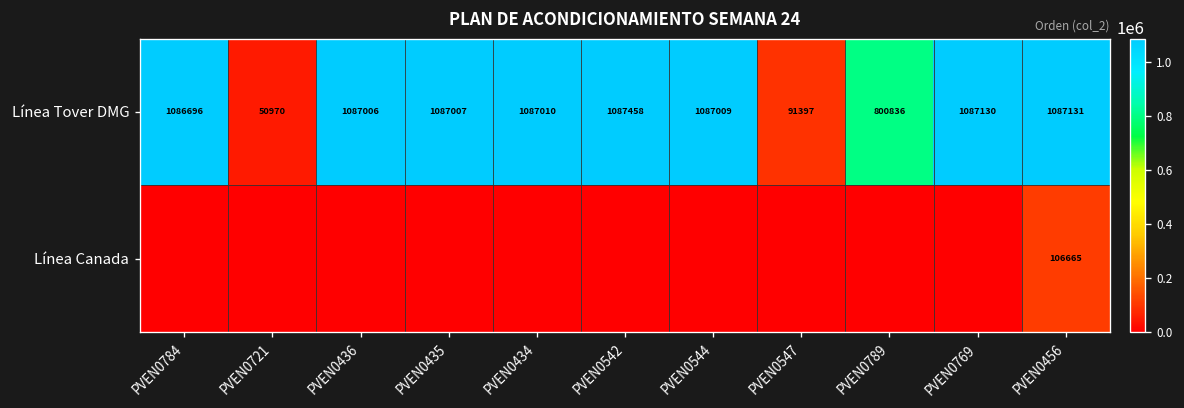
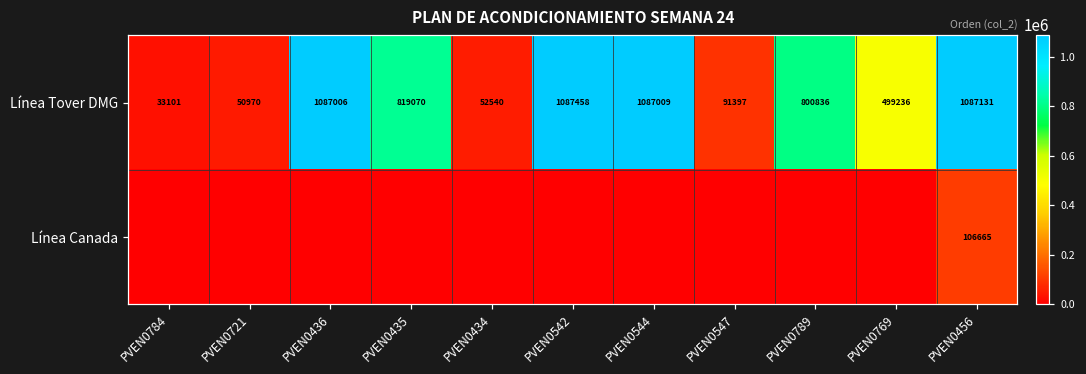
Línea Tover DMG, PVEN0784: 1086696 -> 33101
Línea Tover DMG, PVEN0435: 1087007 -> 819070
Línea Tover DMG, PVEN0434: 1087010 -> 52540
Línea Tover DMG, PVEN0769: 1087130 -> 499236
